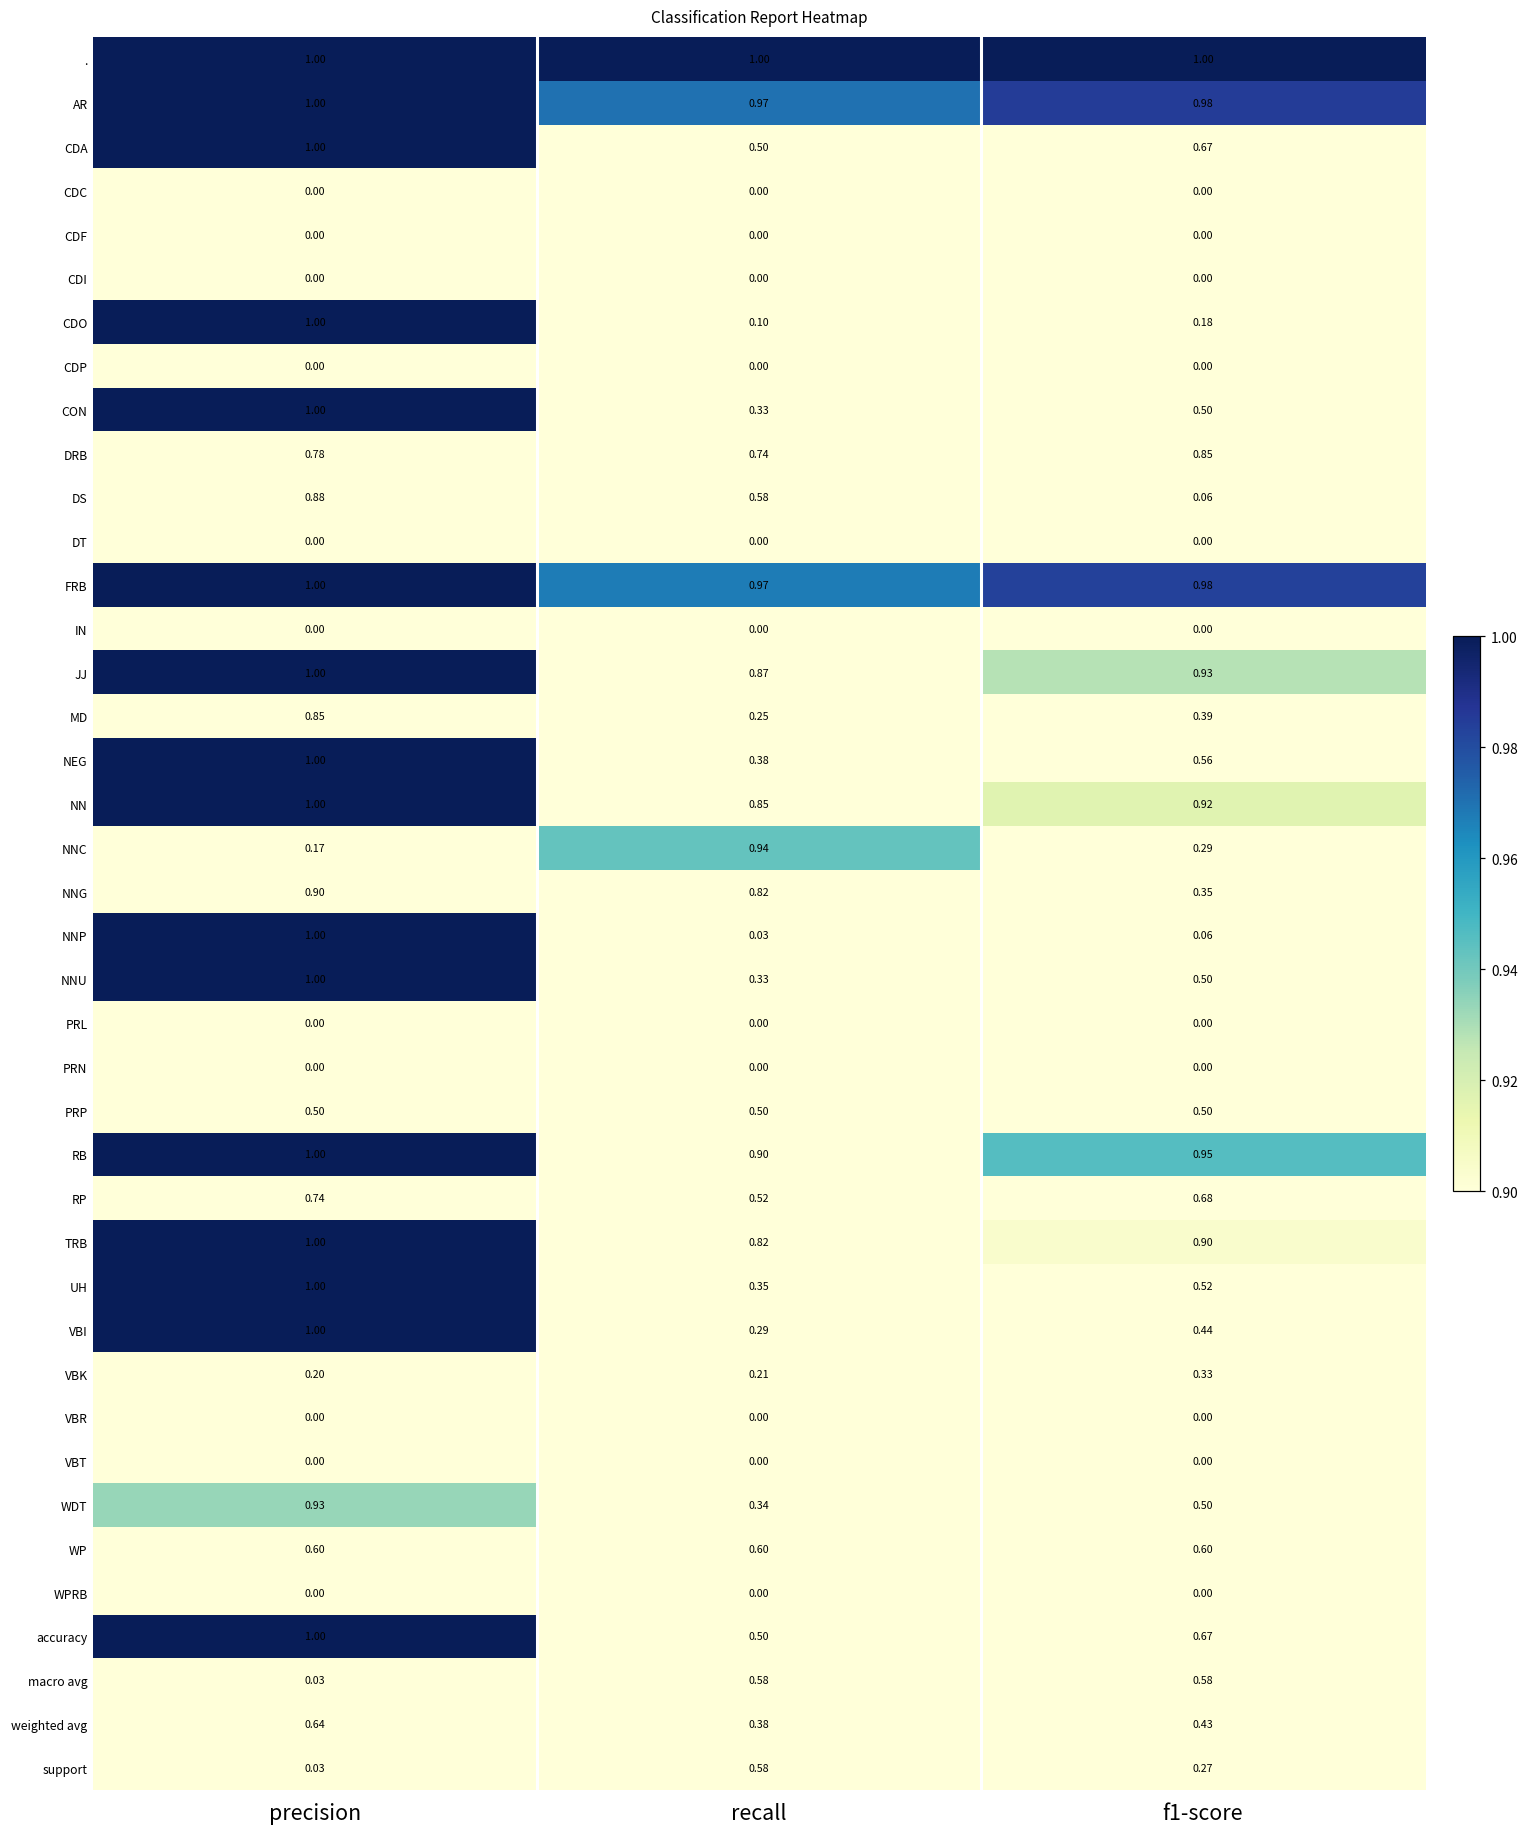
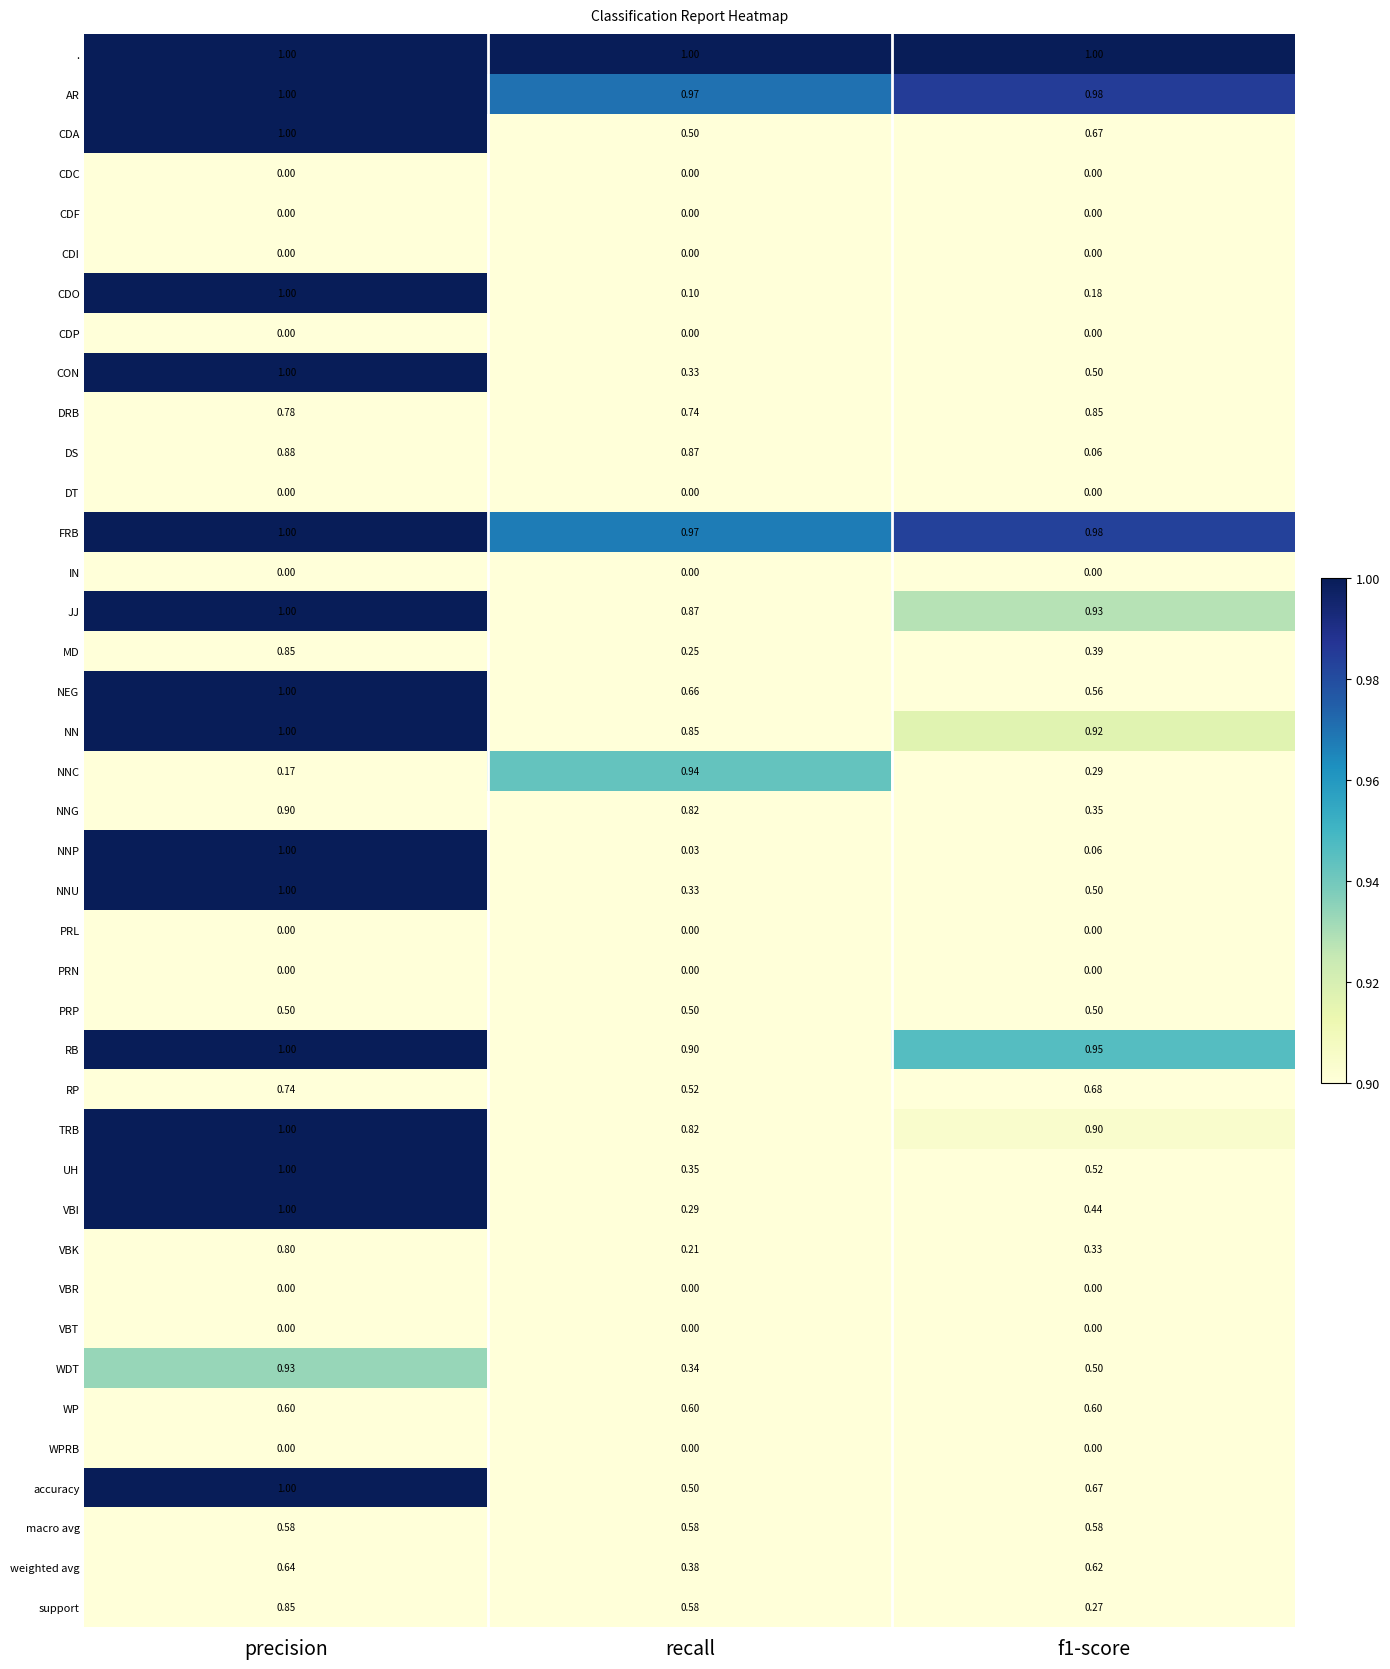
DS, recall: 0.58 -> 0.87
NEG, recall: 0.38 -> 0.66
VBK, precision: 0.20 -> 0.80
macro avg, precision: 0.03 -> 0.58
weighted avg, f1-score: 0.43 -> 0.62
support, precision: 0.03 -> 0.85
